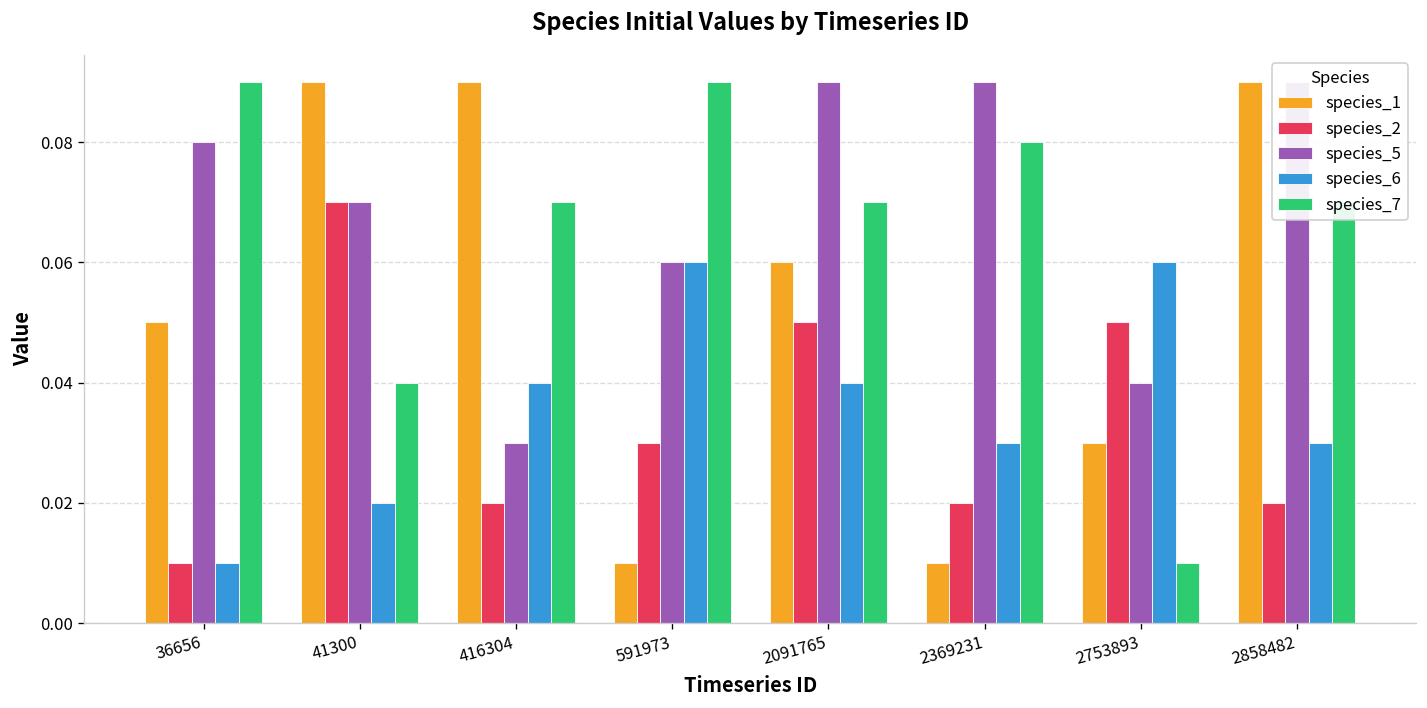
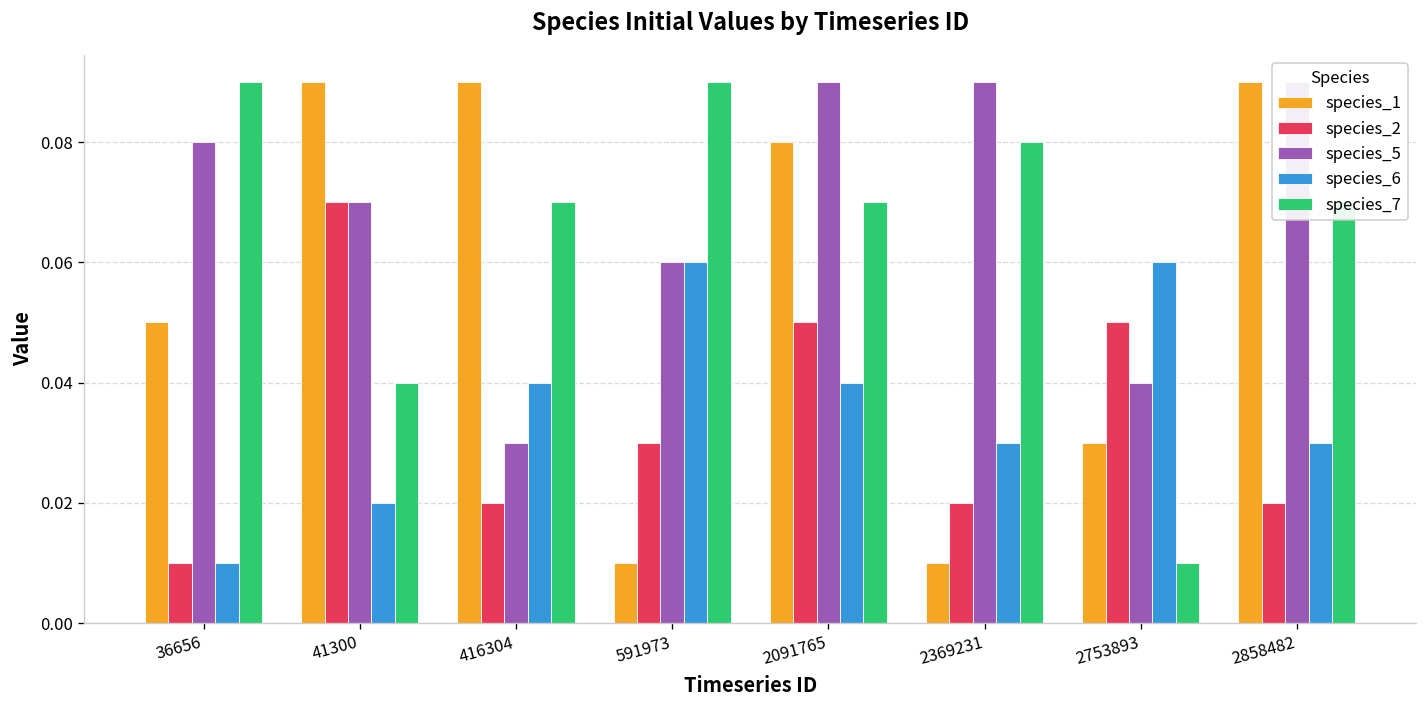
species_1, 2091765: 0.06 -> 0.08
